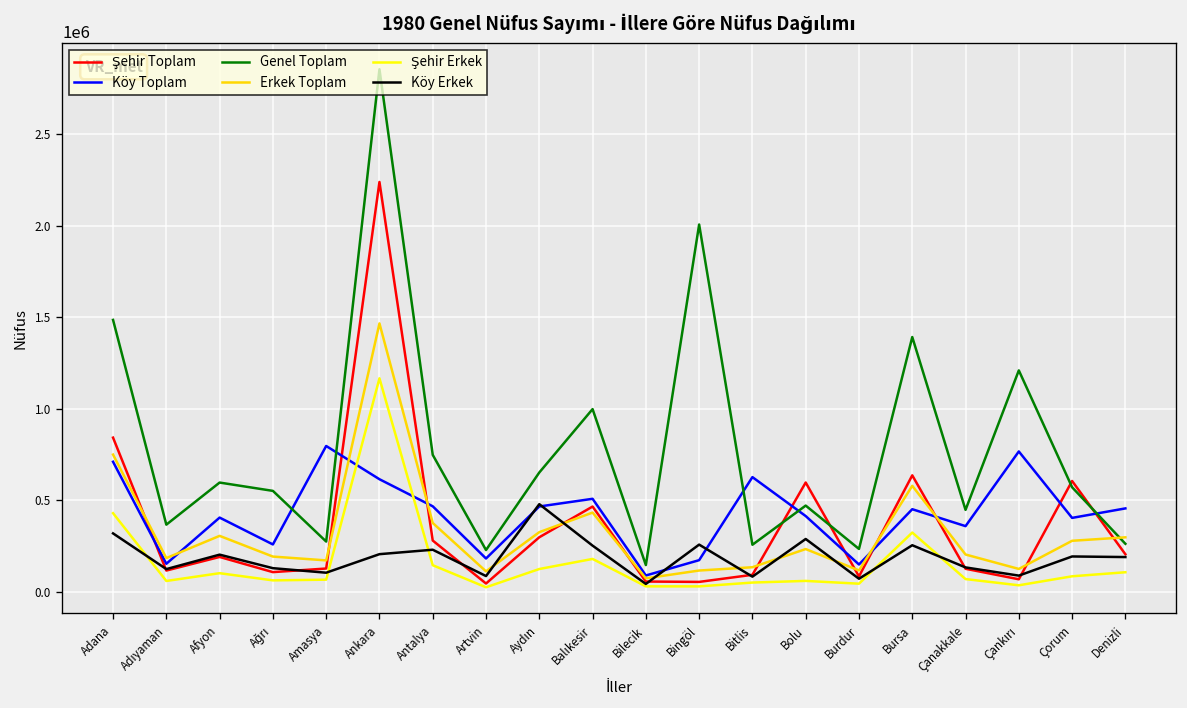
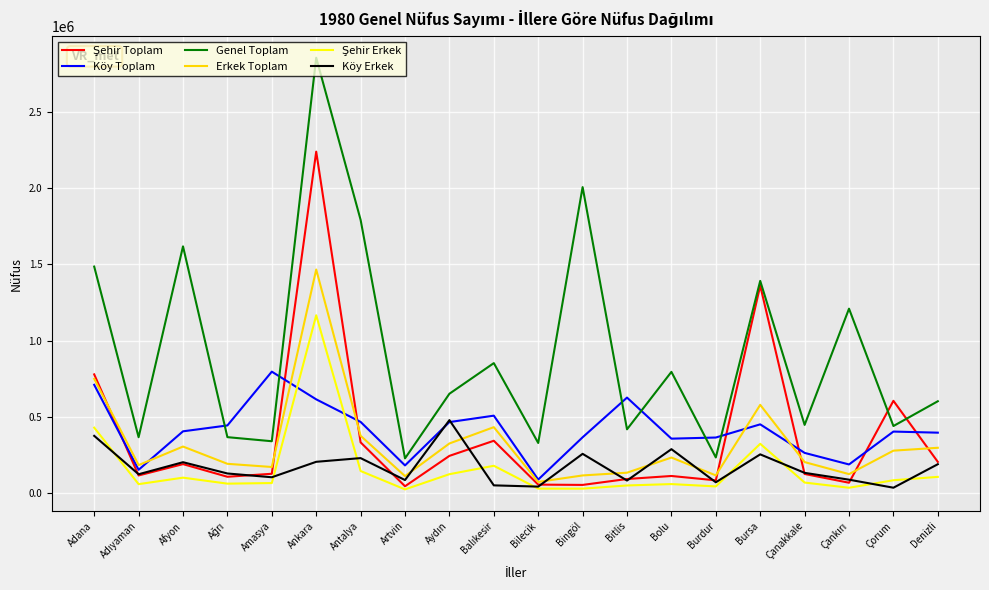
Şehir Toplam, Adana: 840000 -> 780000
Köy Erkek, Adana: 320000 -> 380000
Genel Toplam, Afyon: 600000 -> 1620000
Köy Toplam, Ağrı: 260000 -> 440000
Genel Toplam, Ağrı: 550000 -> 370000
Genel Toplam, Amasya: 280000 -> 340000
Şehir Toplam, Antalya: 280000 -> 330000
Genel Toplam, Antalya: 750000 -> 1790000
Şehir Toplam, Aydın: 300000 -> 250000
Şehir Toplam, Balıkesir: 470000 -> 340000
Genel Toplam, Balıkesir: 1000000 -> 850000
Köy Erkek, Balıkesir: 250000 -> 50000
Genel Toplam, Bilecik: 150000 -> 330000
Köy Toplam, Bingöl: 170000 -> 370000
Genel Toplam, Bitlis: 260000 -> 420000
Şehir Toplam, Bolu: 600000 -> 110000
Köy Toplam, Bolu: 410000 -> 360000
Genel Toplam, Bolu: 470000 -> 800000
Köy Toplam, Burdur: 150000 -> 370000
Şehir Toplam, Bursa: 640000 -> 1360000
Köy Toplam, Çanakkale: 360000 -> 260000
Köy Toplam, Çankırı: 770000 -> 190000
Genel Toplam, Çorum: 570000 -> 440000
Köy Erkek, Çorum: 190000 -> 40000
Köy Toplam, Denizli: 460000 -> 400000
Genel Toplam, Denizli: 260000 -> 600000
